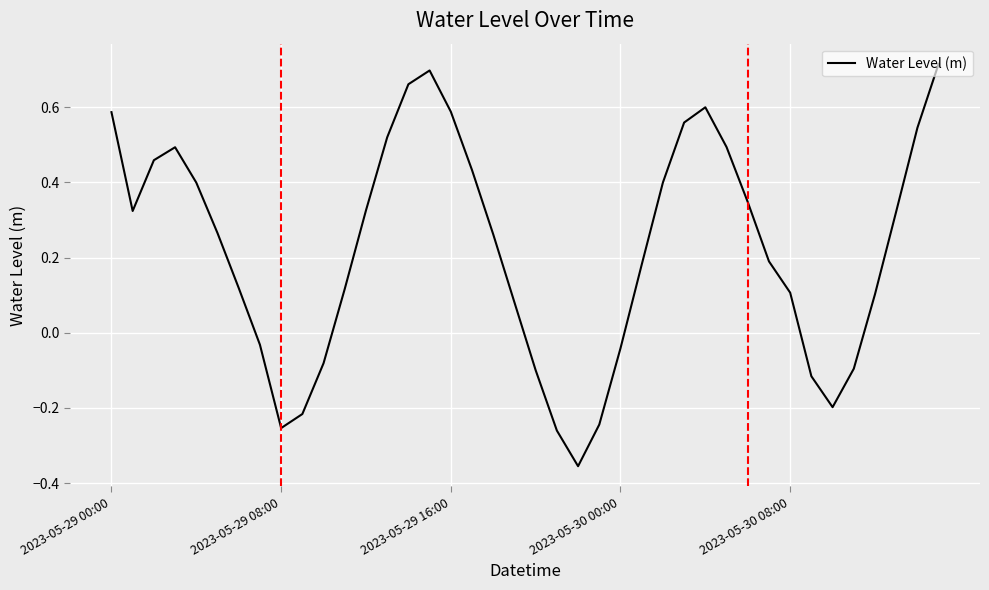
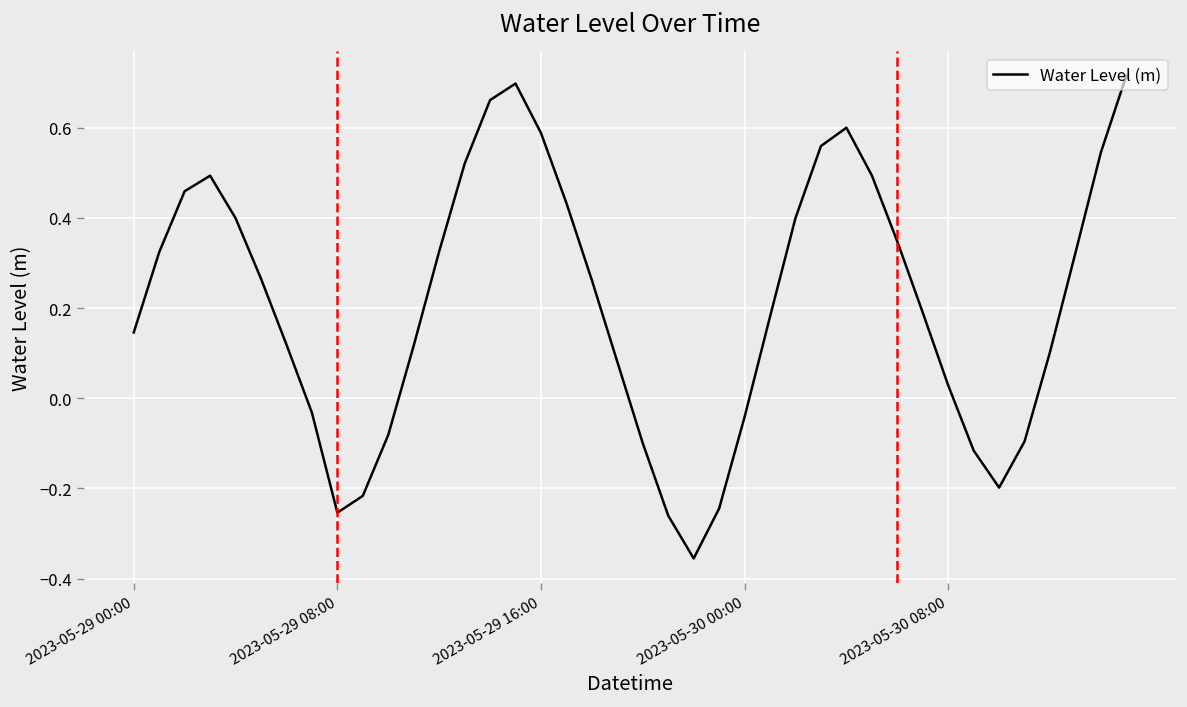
2023-05-29 00:00: 0.59 -> 0.15
2023-05-30 08:00: 0.11 -> 0.03
